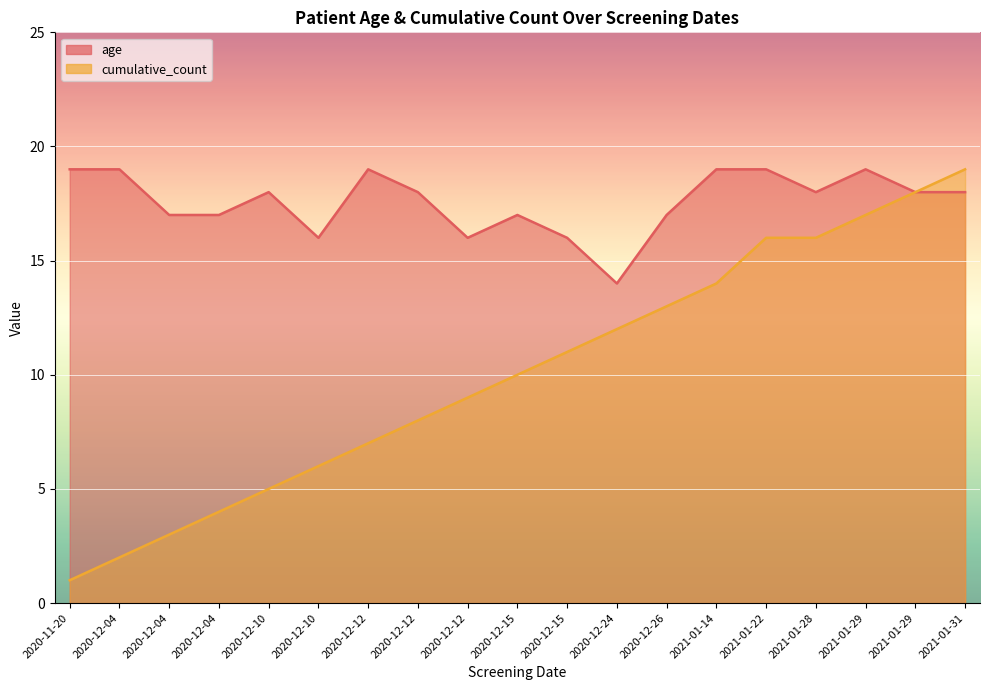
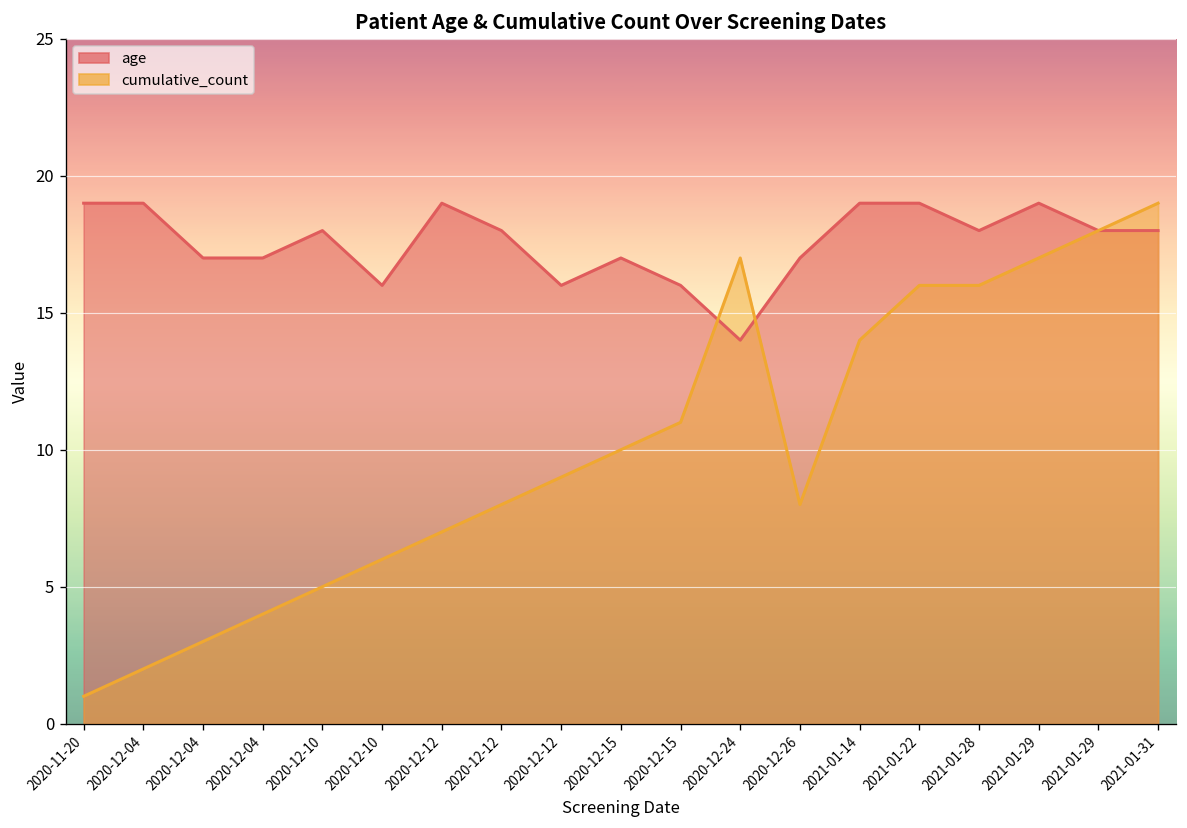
cumulative_count, 2020-12-24: 12 -> 17
cumulative_count, 2020-12-26: 13 -> 8
